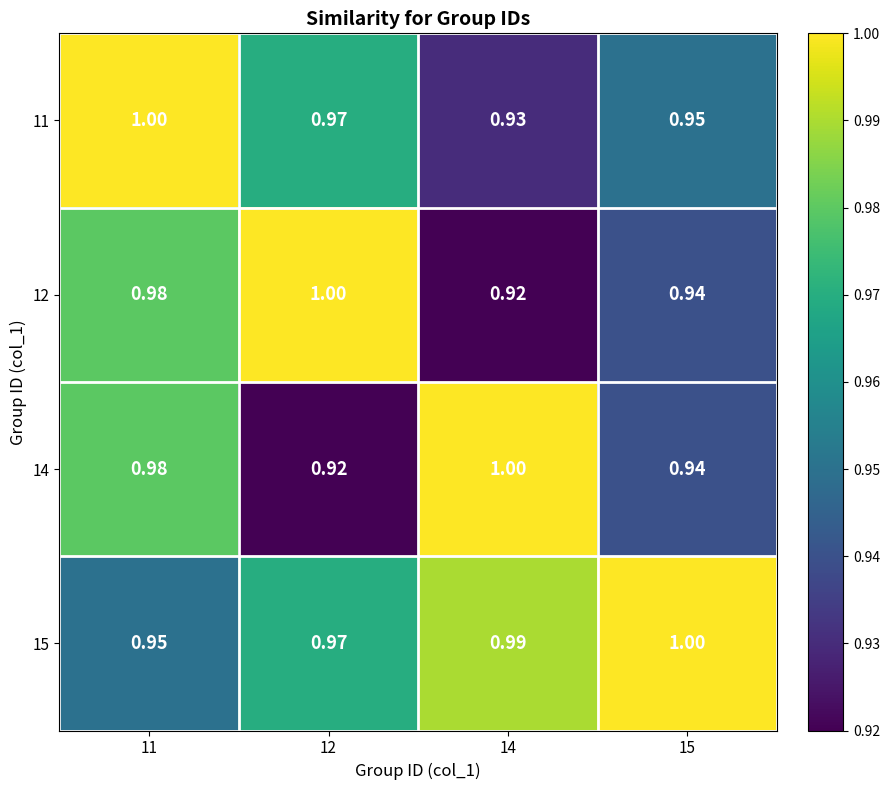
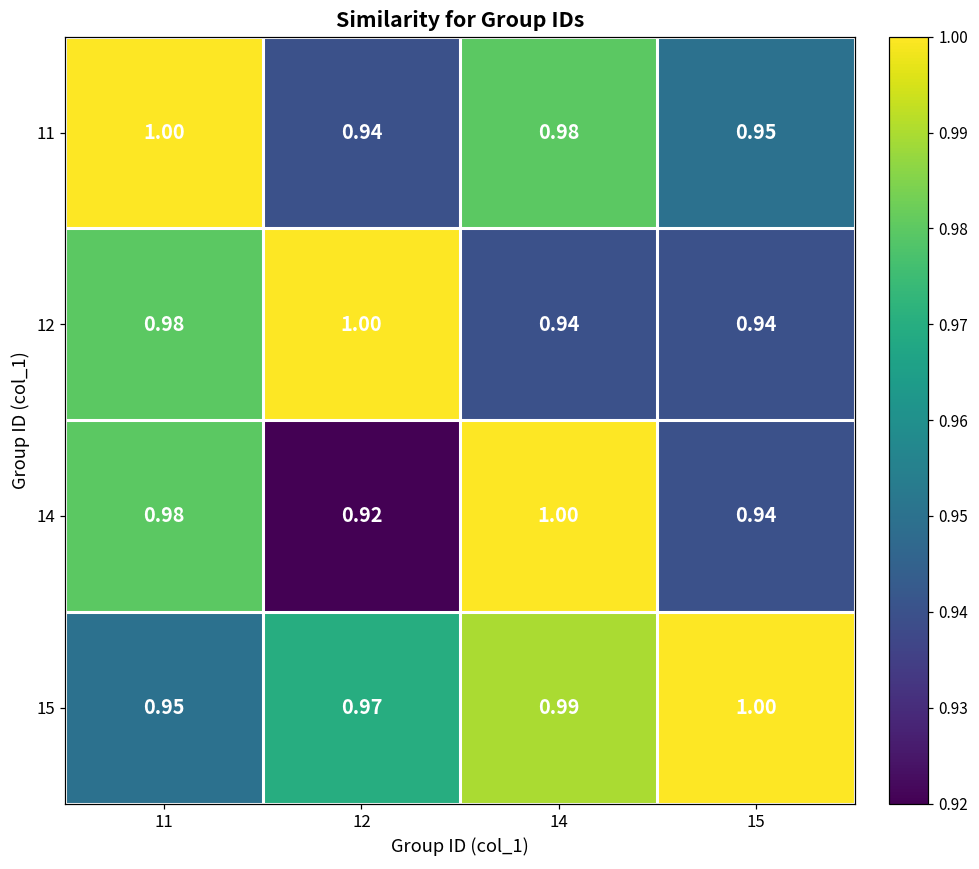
11, 12: 0.97 -> 0.94
11, 14: 0.93 -> 0.98
12, 14: 0.92 -> 0.94
